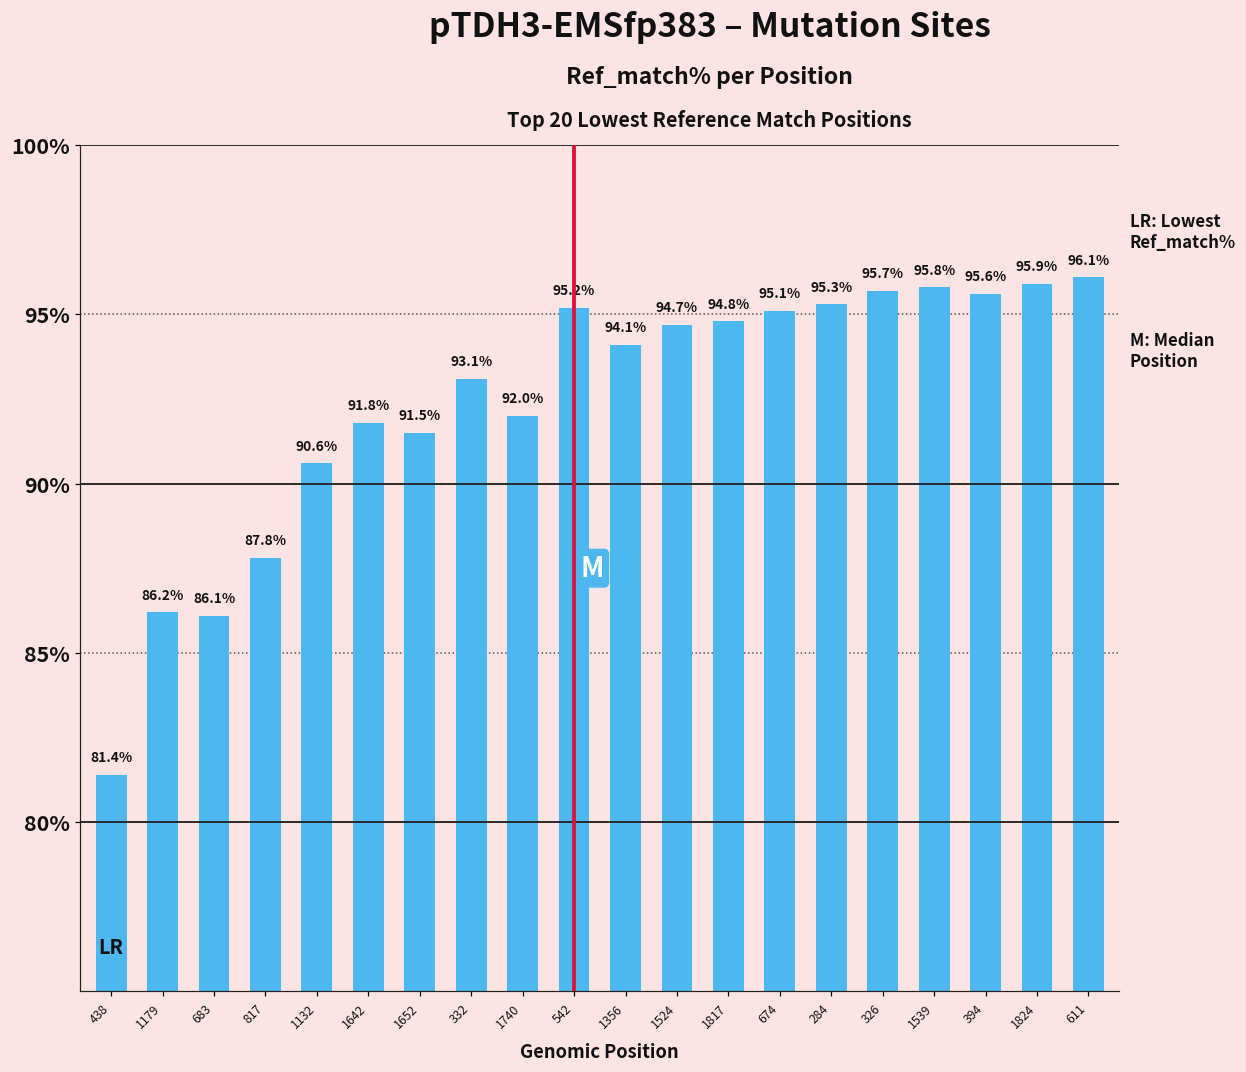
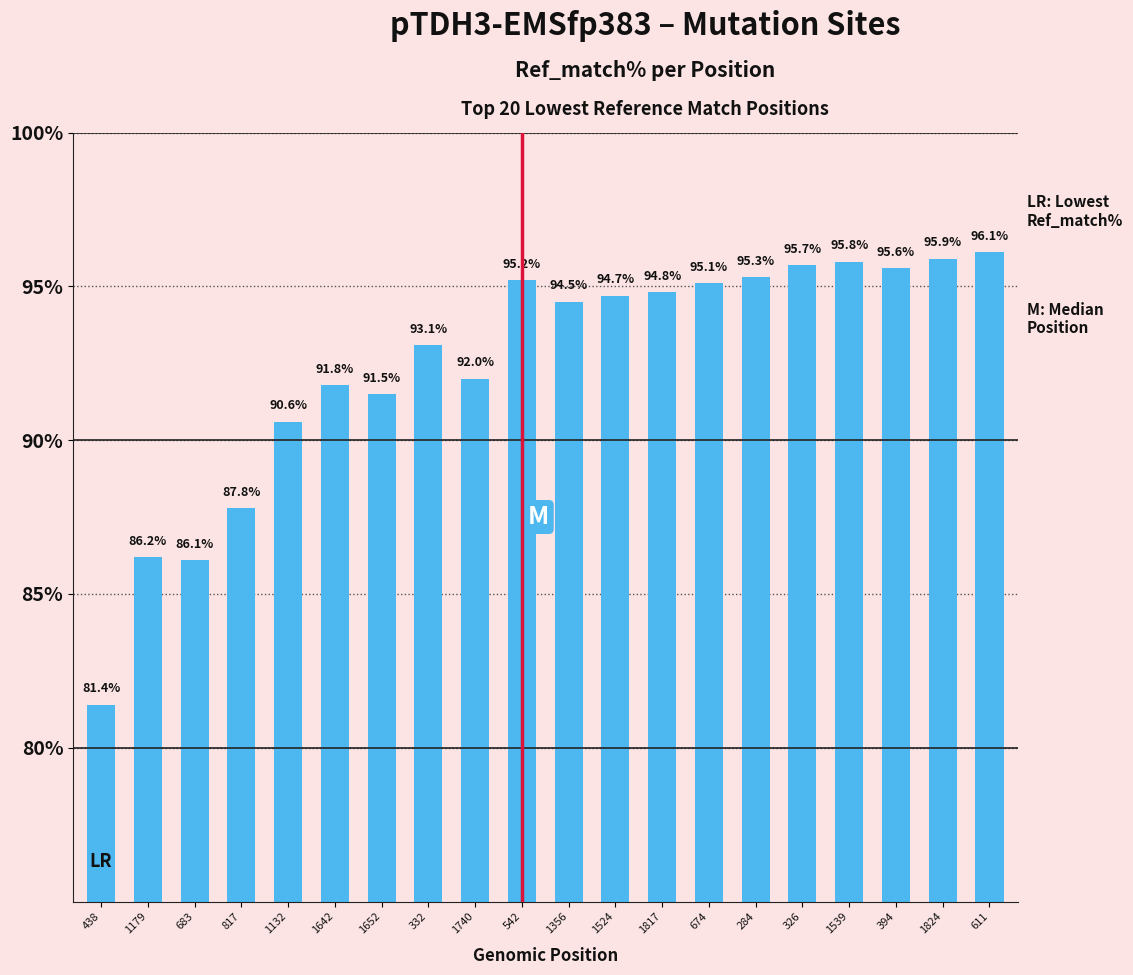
1356: 94.1% -> 94.5%
